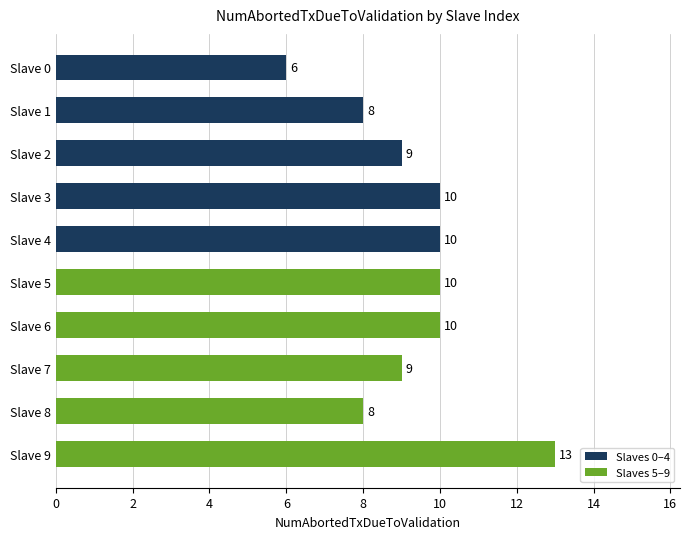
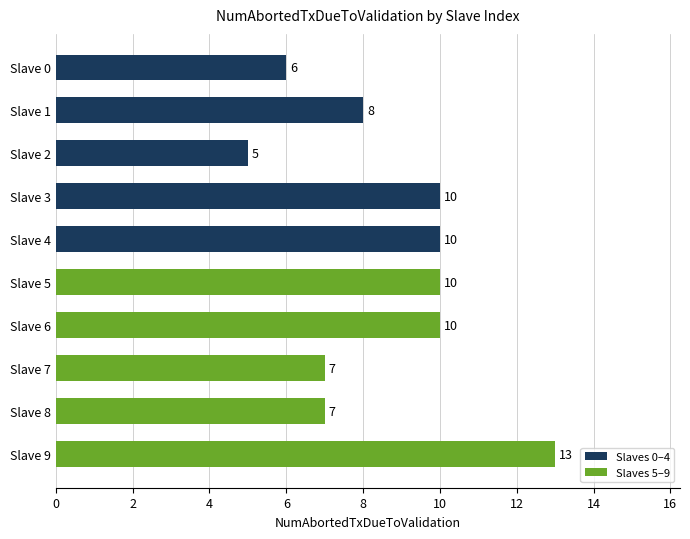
Slave 2: 9 -> 5
Slave 7: 9 -> 7
Slave 8: 8 -> 7
